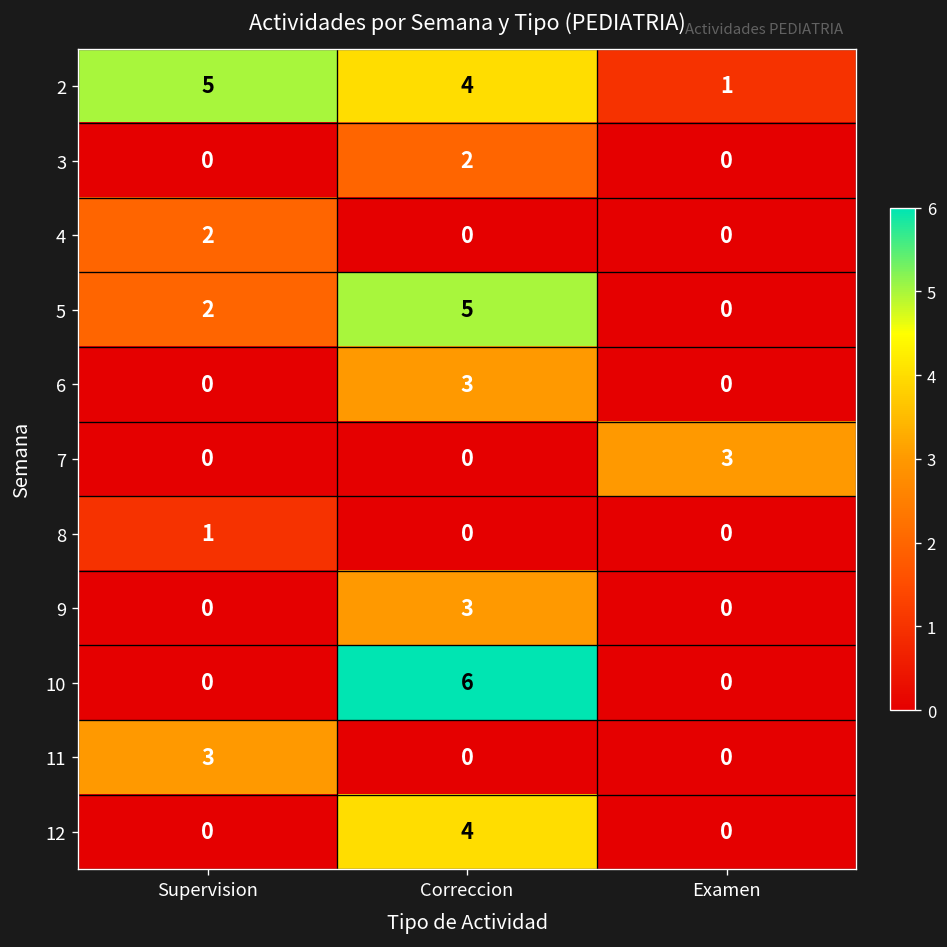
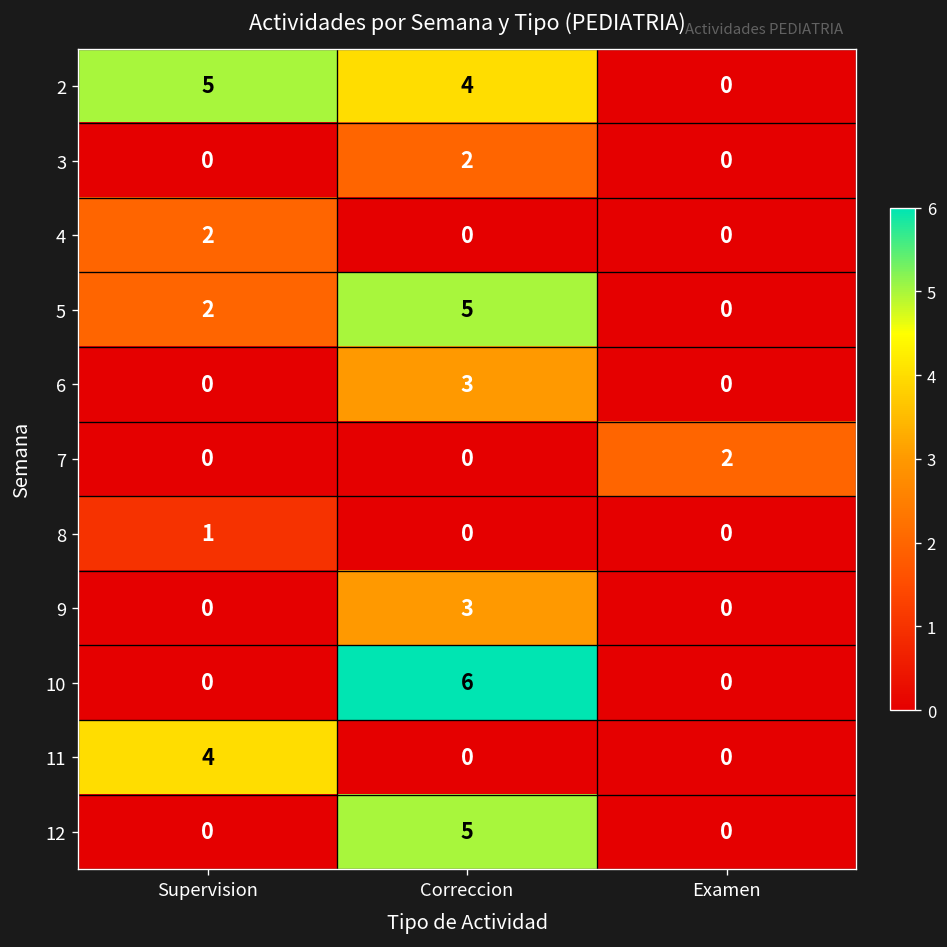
2, Examen: 1 -> 0
7, Examen: 3 -> 2
11, Supervision: 3 -> 4
12, Correccion: 4 -> 5
